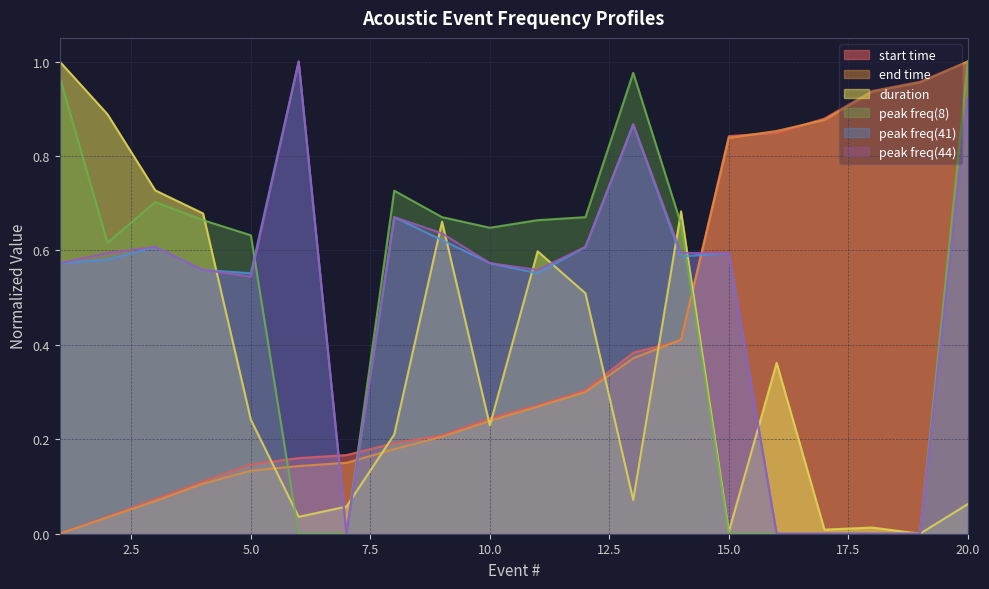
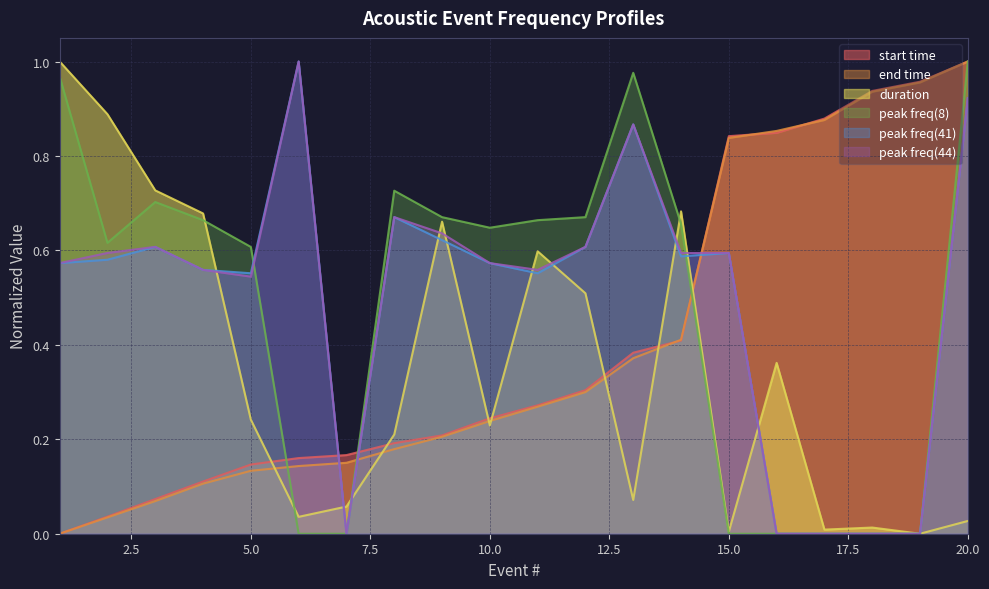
peak freq(8), 5.0: 0.63 -> 0.61
duration, 20.0: 0.06 -> 0.03
